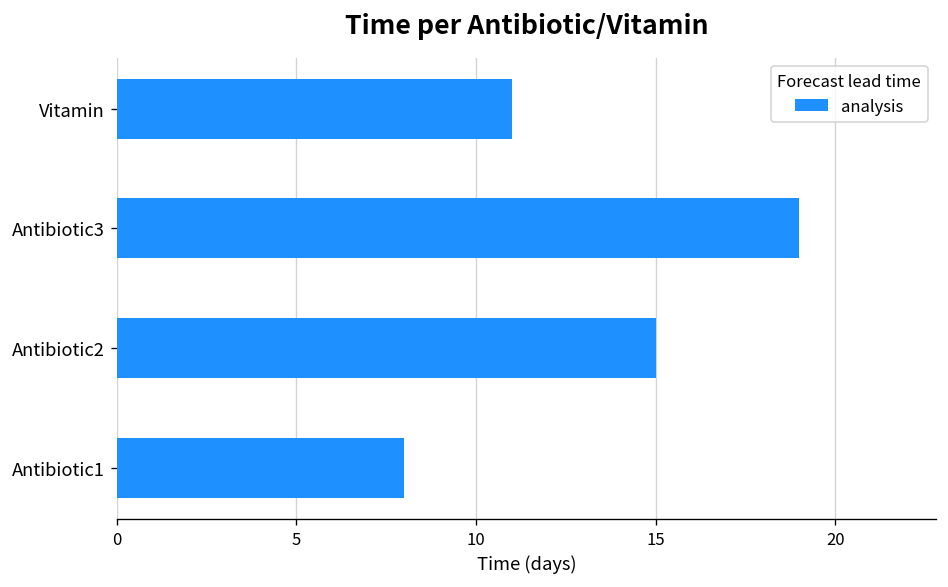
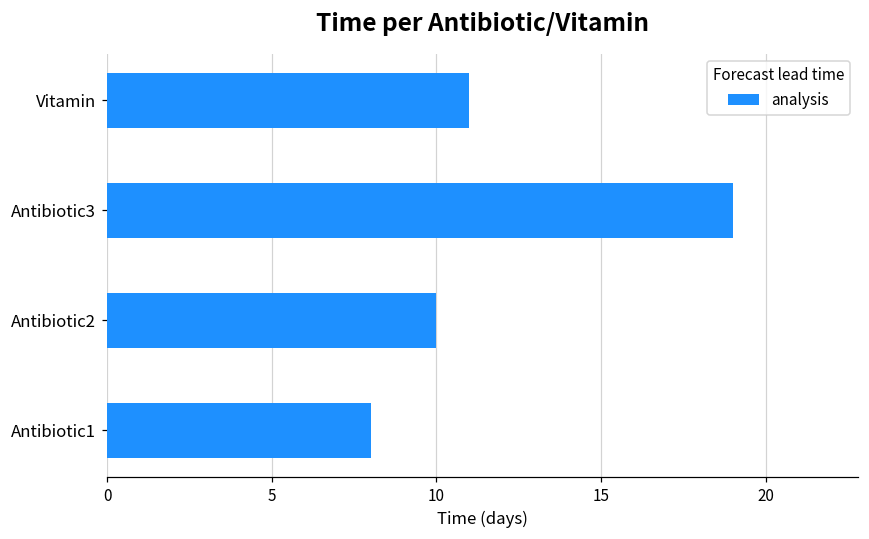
Antibiotic2: 15 -> 10
